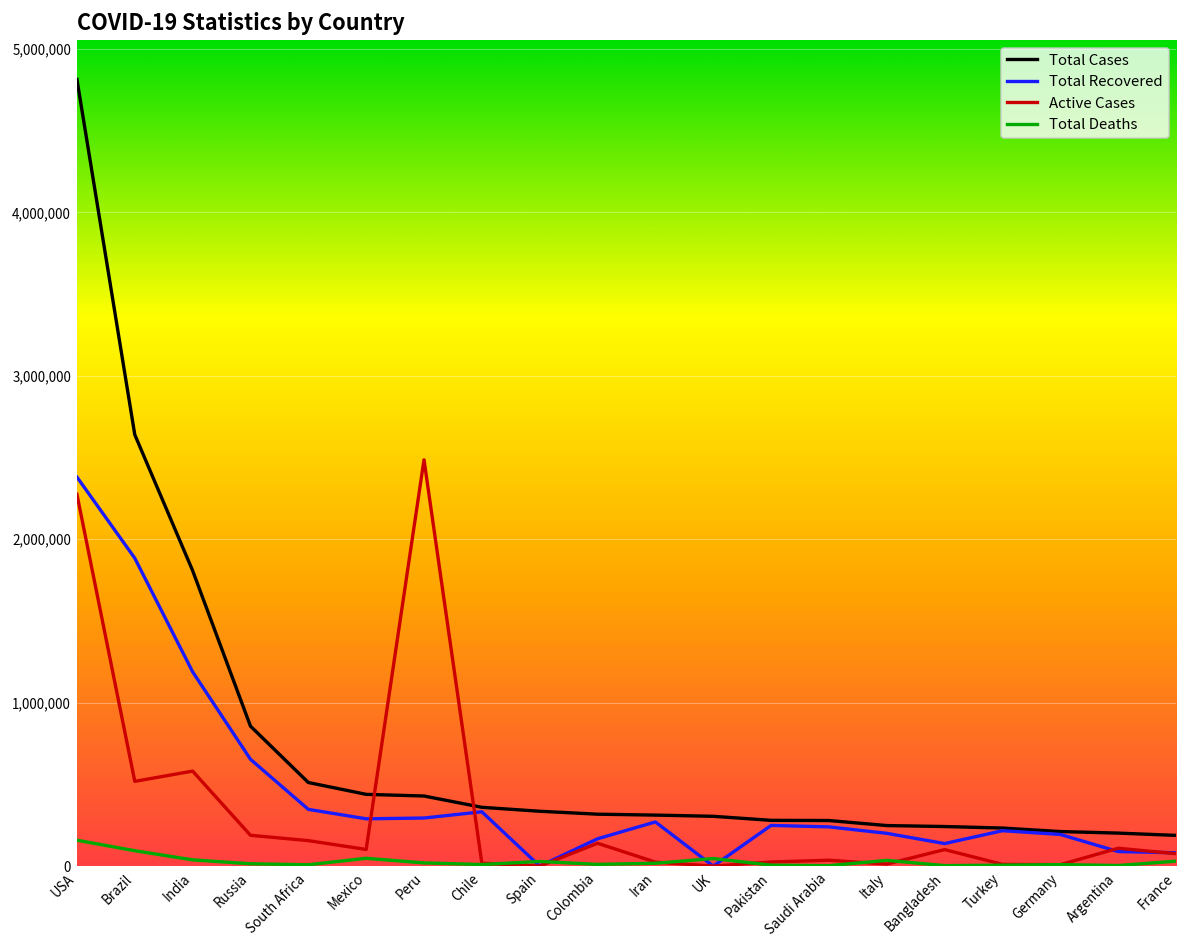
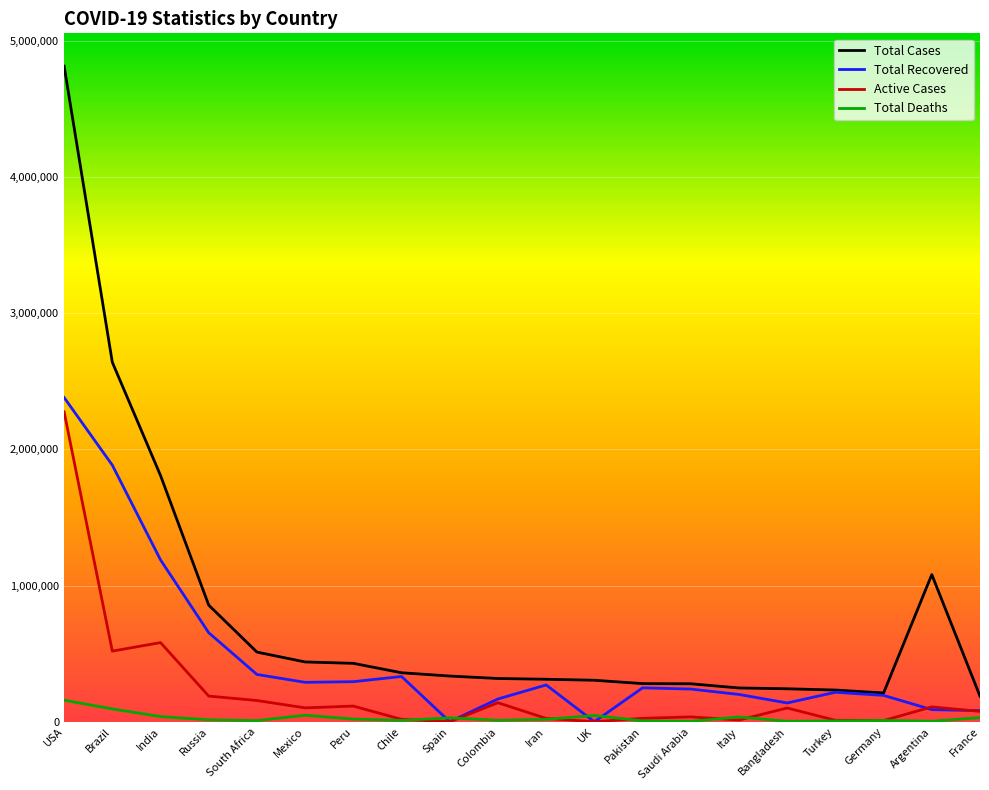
Active Cases, Peru: 2,490,000 -> 120,000
Total Cases, Argentina: 200,000 -> 1,080,000
